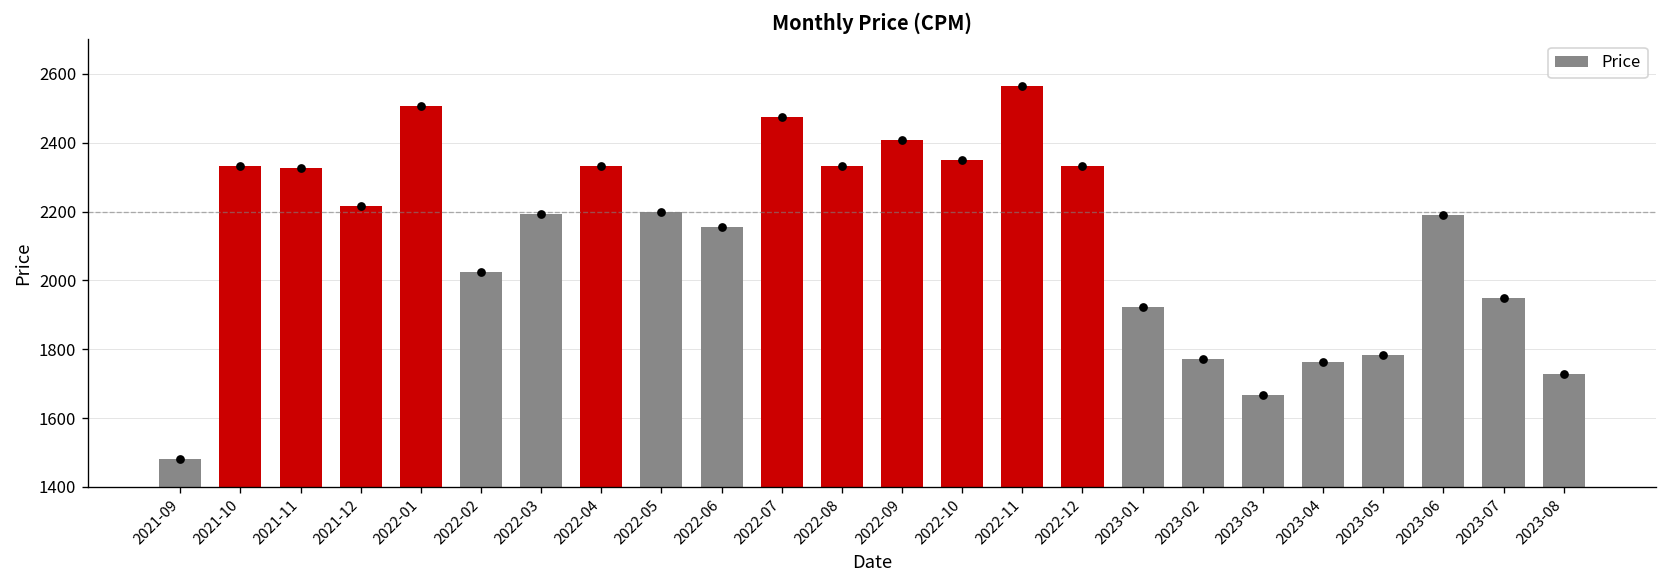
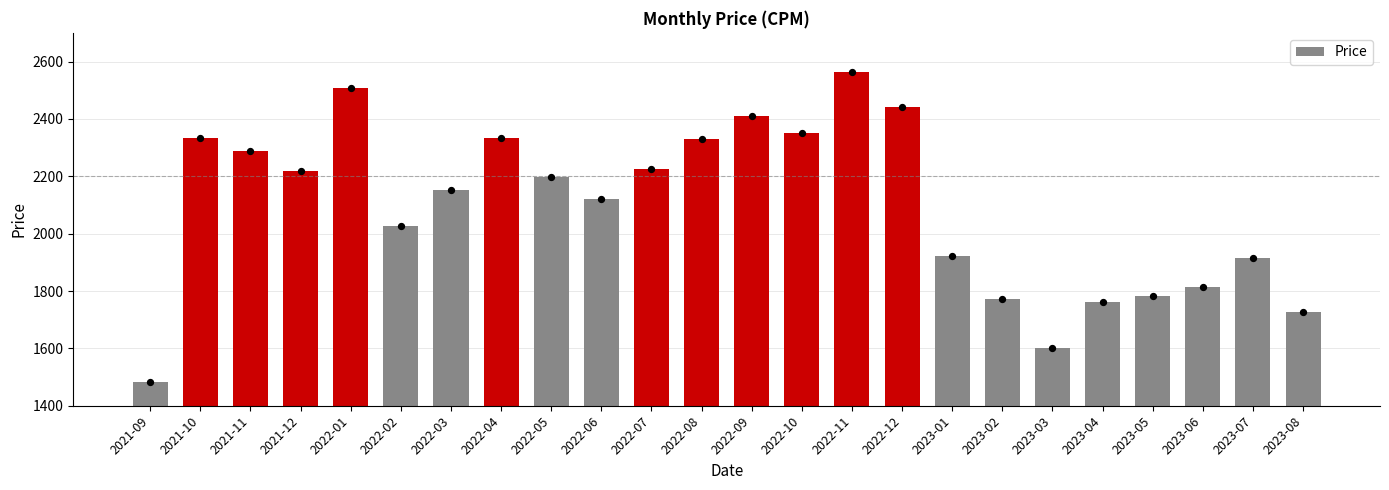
Price, 2021-11: 2330 -> 2290
Price, 2022-03: 2190 -> 2150
Price, 2022-06: 2160 -> 2120
Price, 2022-07: 2470 -> 2230
Price, 2022-12: 2330 -> 2440
Price, 2023-03: 1670 -> 1600
Price, 2023-06: 2190 -> 1810
Price, 2023-07: 1950 -> 1910
